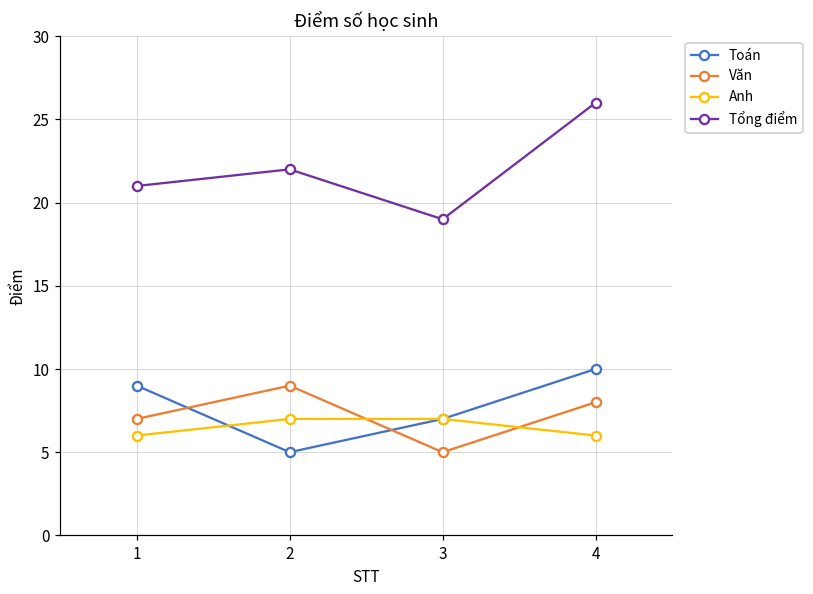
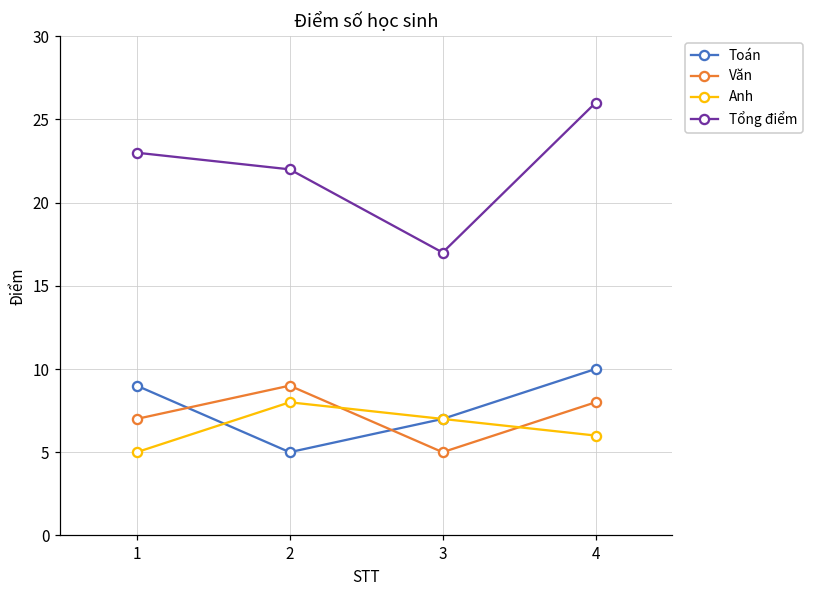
Anh, 1: 6 -> 5
Tổng điểm, 1: 21 -> 23
Anh, 2: 7 -> 8
Tổng điểm, 3: 19 -> 17
